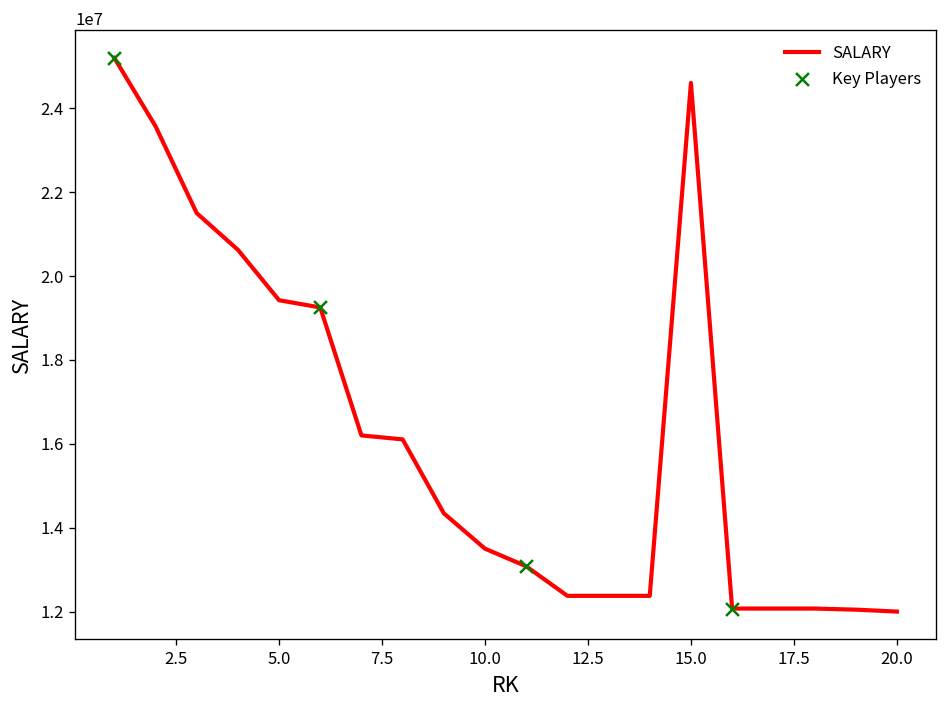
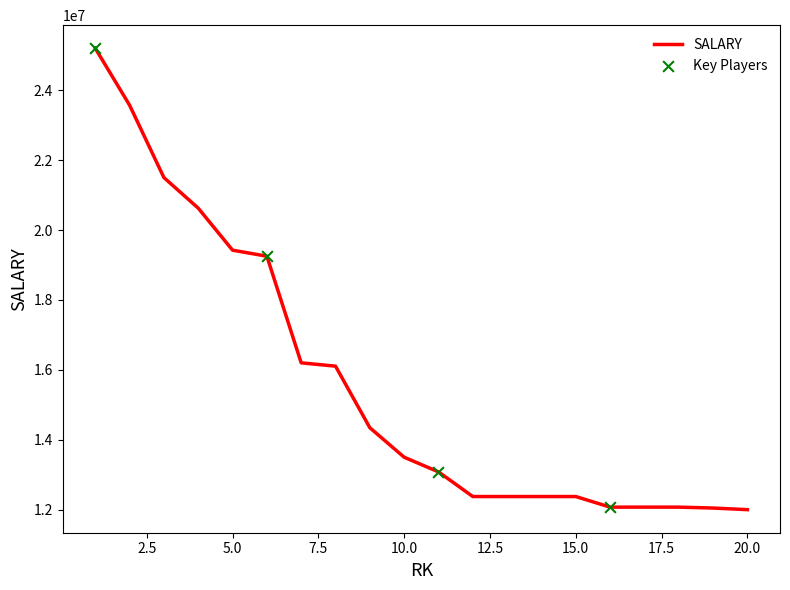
SALARY, 15.0: 24600000 -> 12400000
